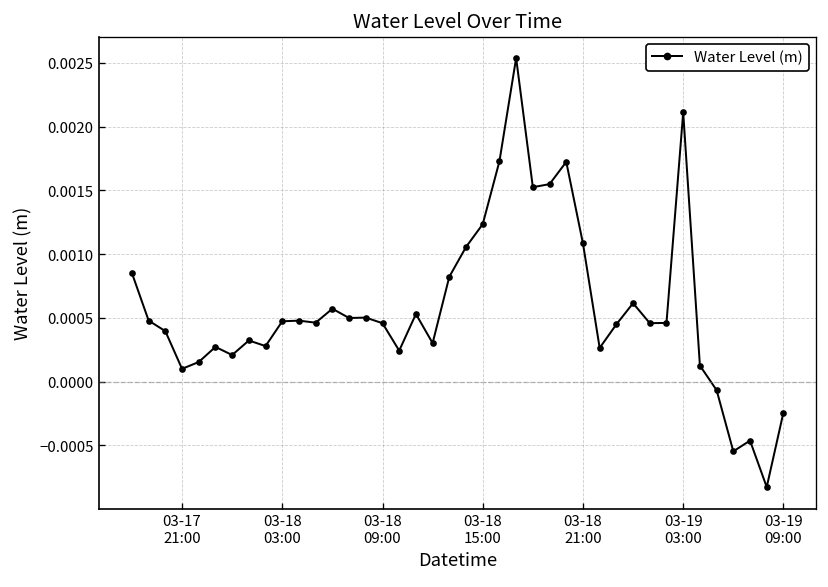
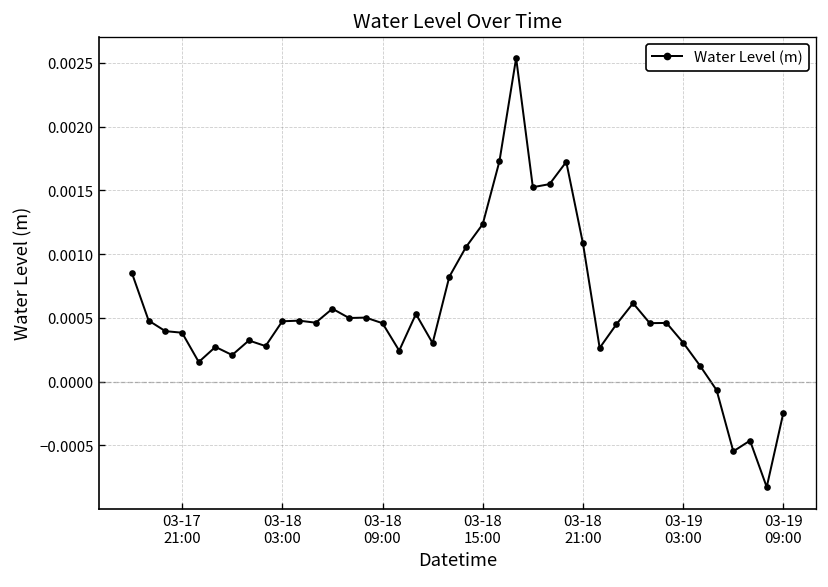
03-17 21:00: 0.00010 -> 0.00038
03-19 03:00: 0.00211 -> 0.00030
